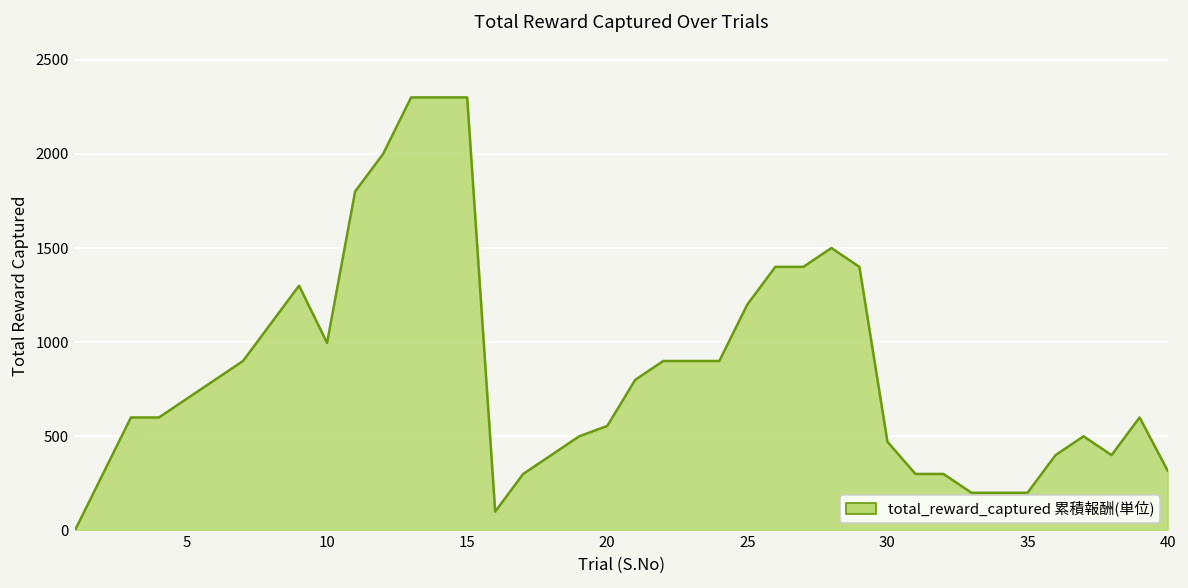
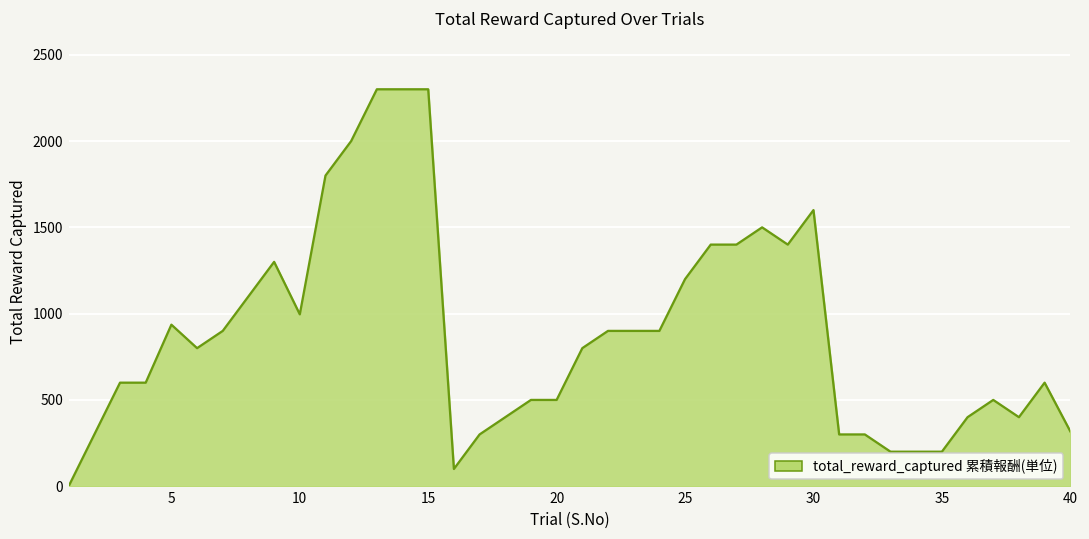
5: 700 -> 940
20: 560 -> 500
30: 470 -> 1600
